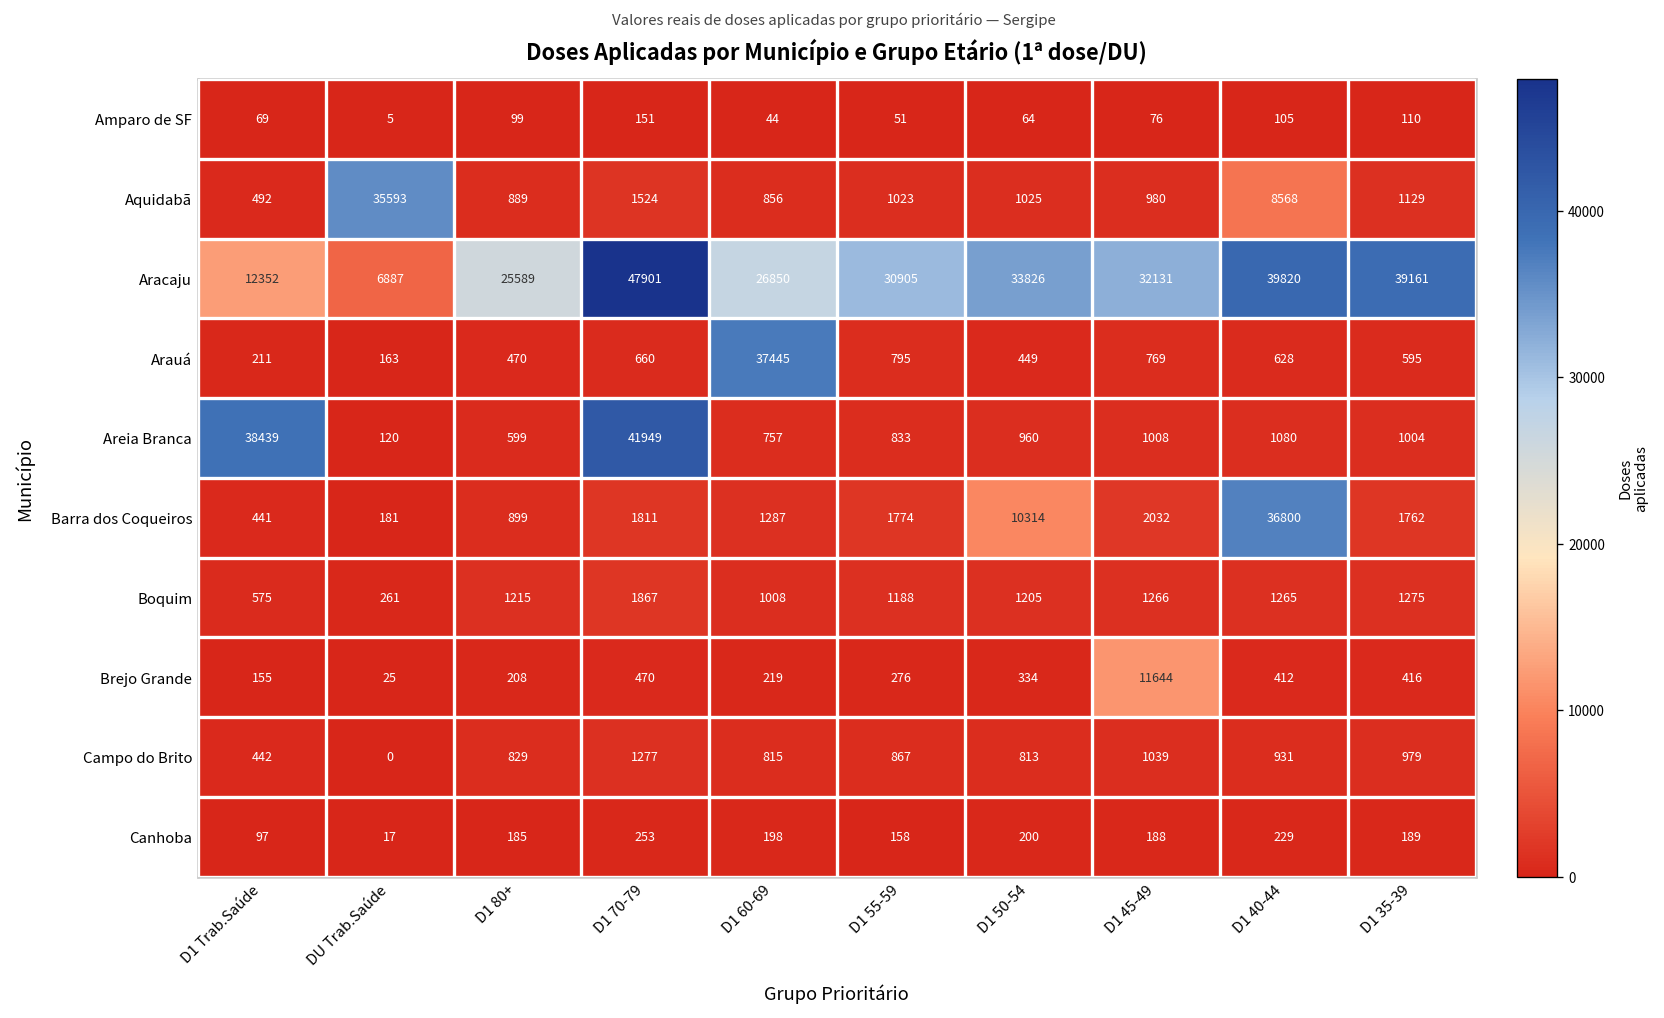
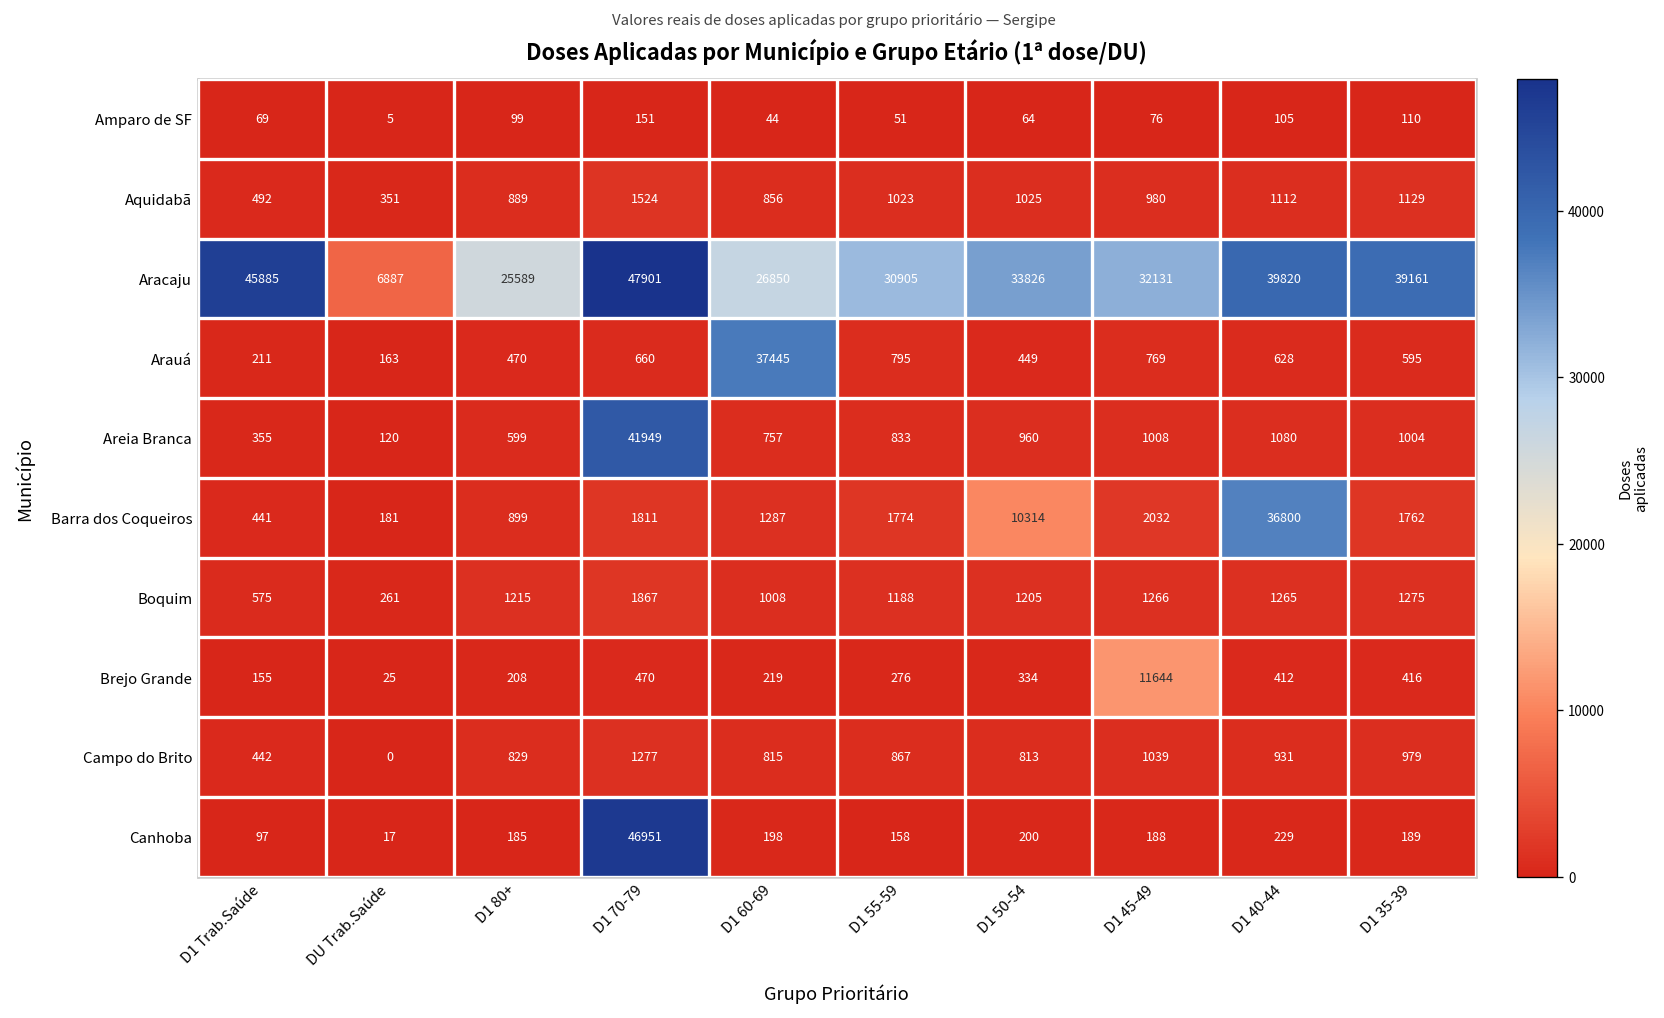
Aquidabã, DU Trab.Saúde: 35593 -> 351
Aquidabã, D1 40-44: 8568 -> 1112
Aracaju, D1 Trab.Saúde: 12352 -> 45885
Areia Branca, D1 Trab.Saúde: 38439 -> 355
Canhoba, D1 70-79: 253 -> 46951
